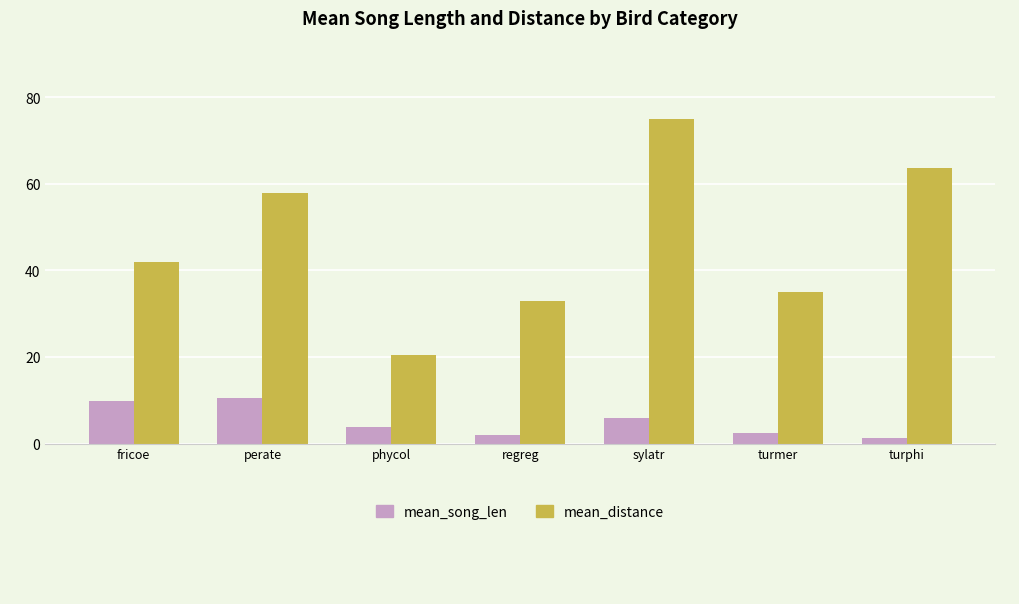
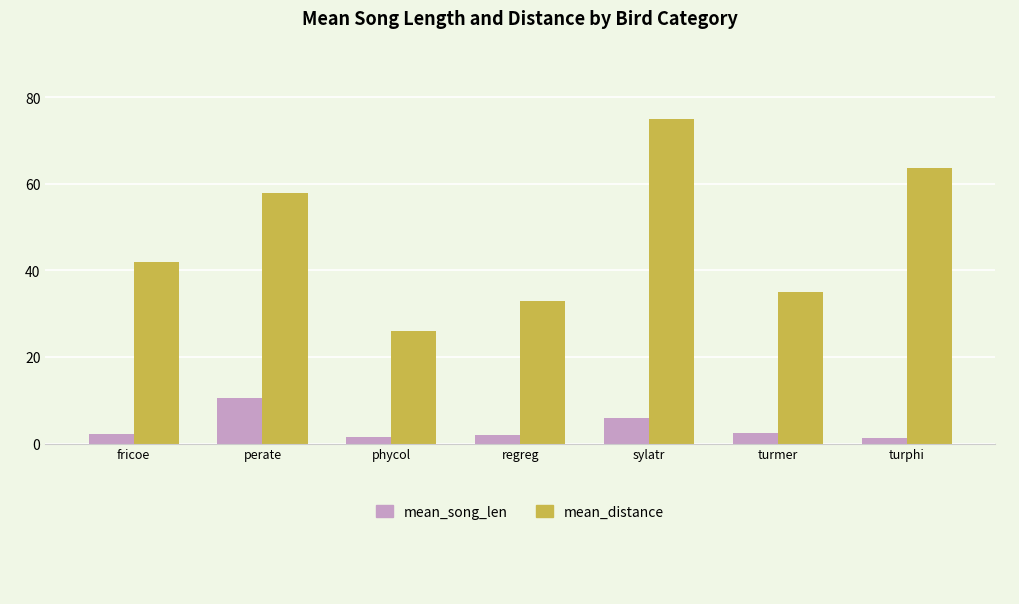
mean_song_len, fricoe: 10 -> 2
mean_song_len, phycol: 4 -> 1
mean_distance, phycol: 21 -> 26
